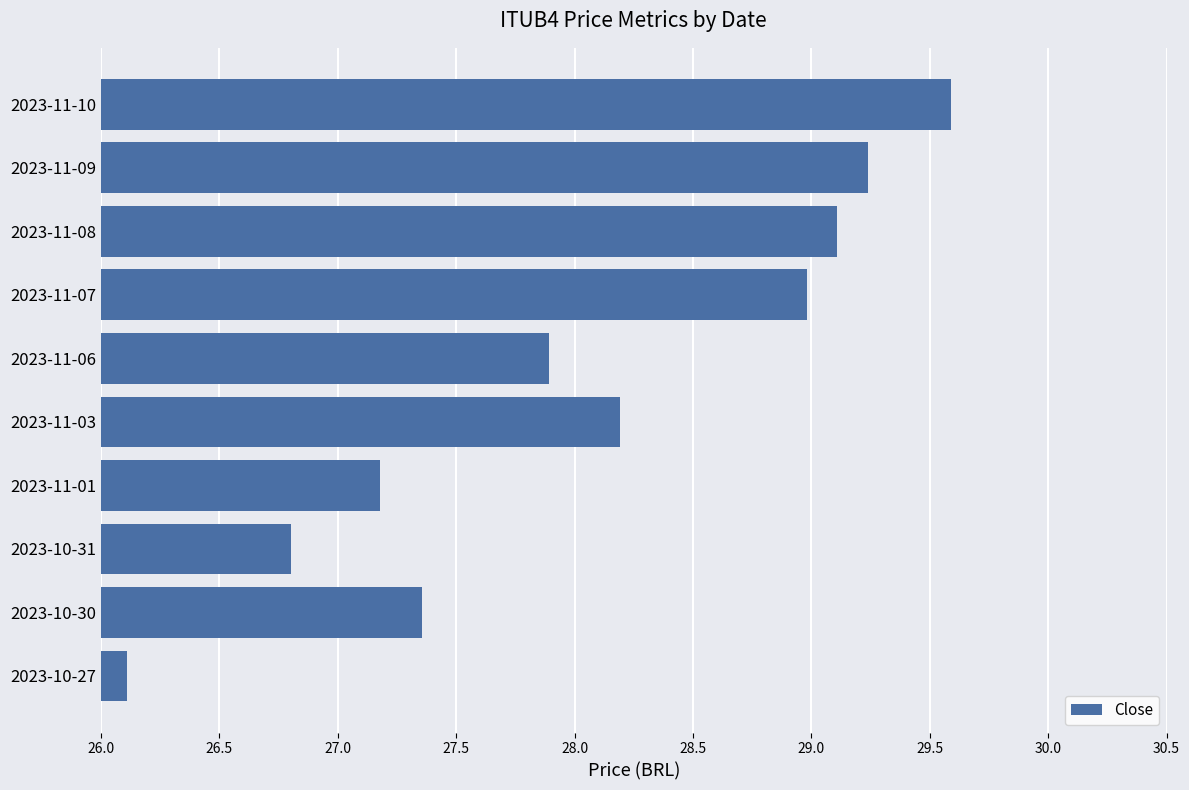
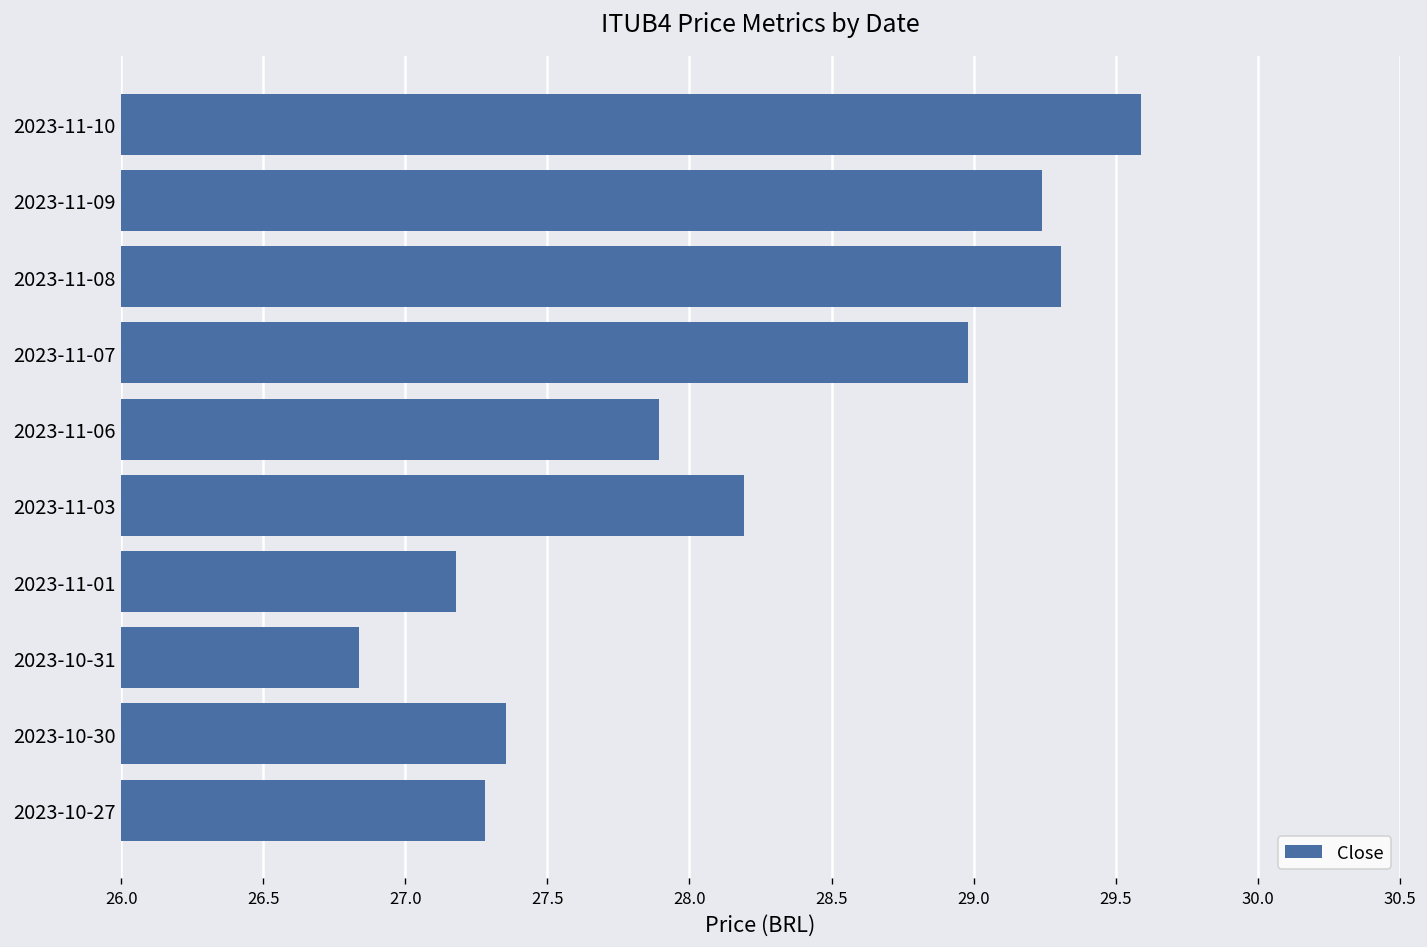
2023-11-08: 29.11 -> 29.31
2023-10-31: 26.80 -> 26.84
2023-10-27: 26.11 -> 27.28
